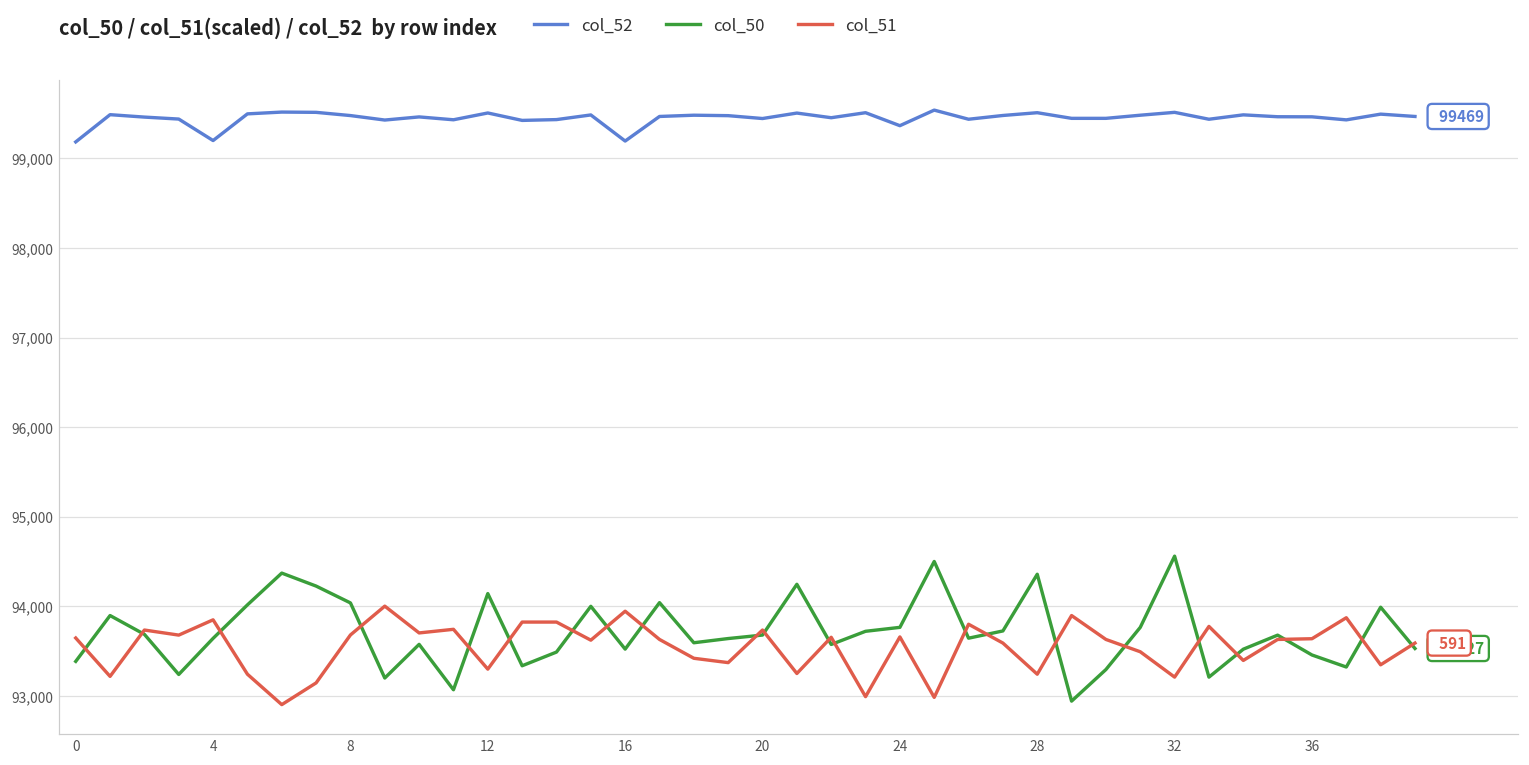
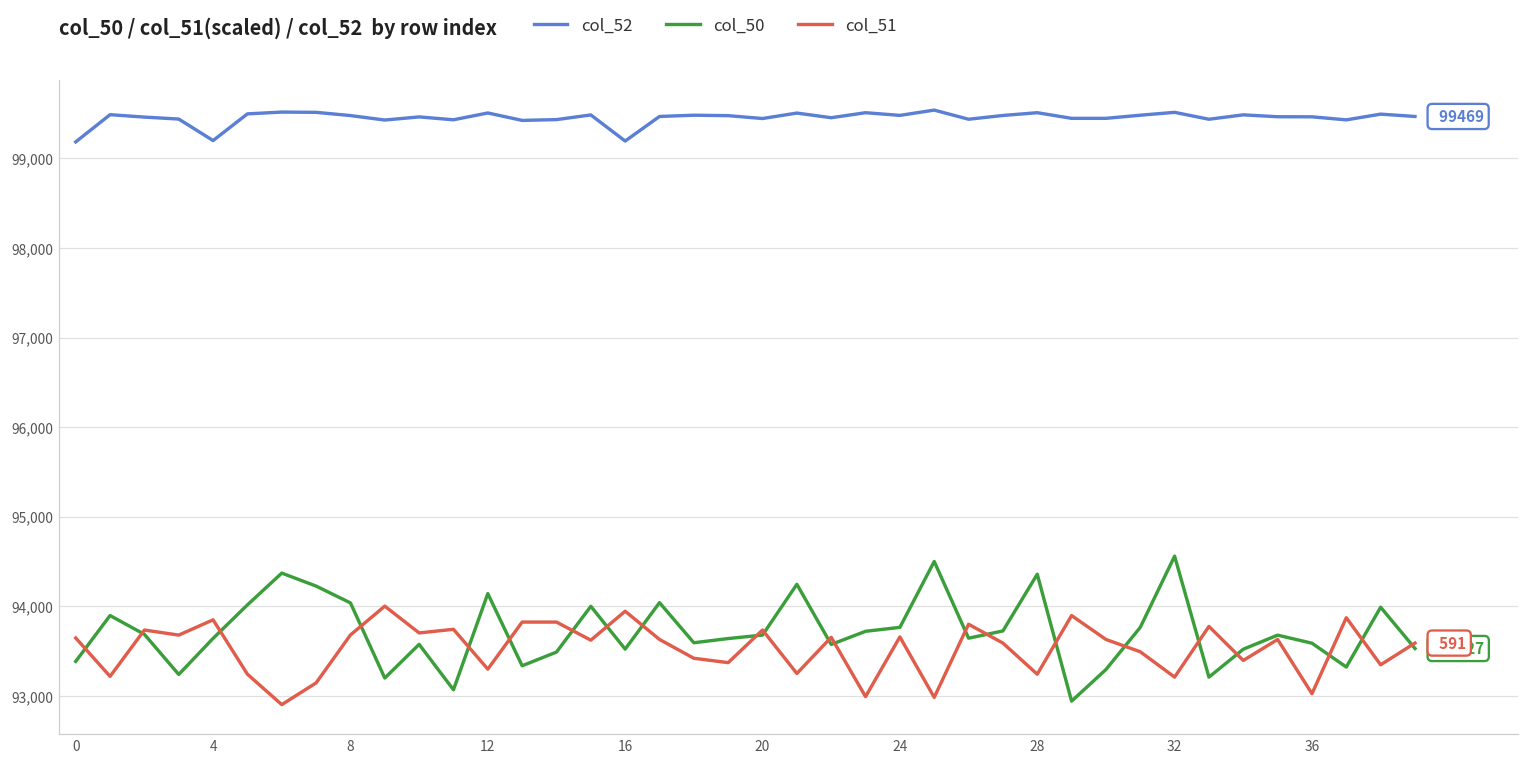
col_52, 24: 99,400 -> 99,500
col_50, 36: 93,500 -> 93,600
col_51, 36: 93,600 -> 93,000
